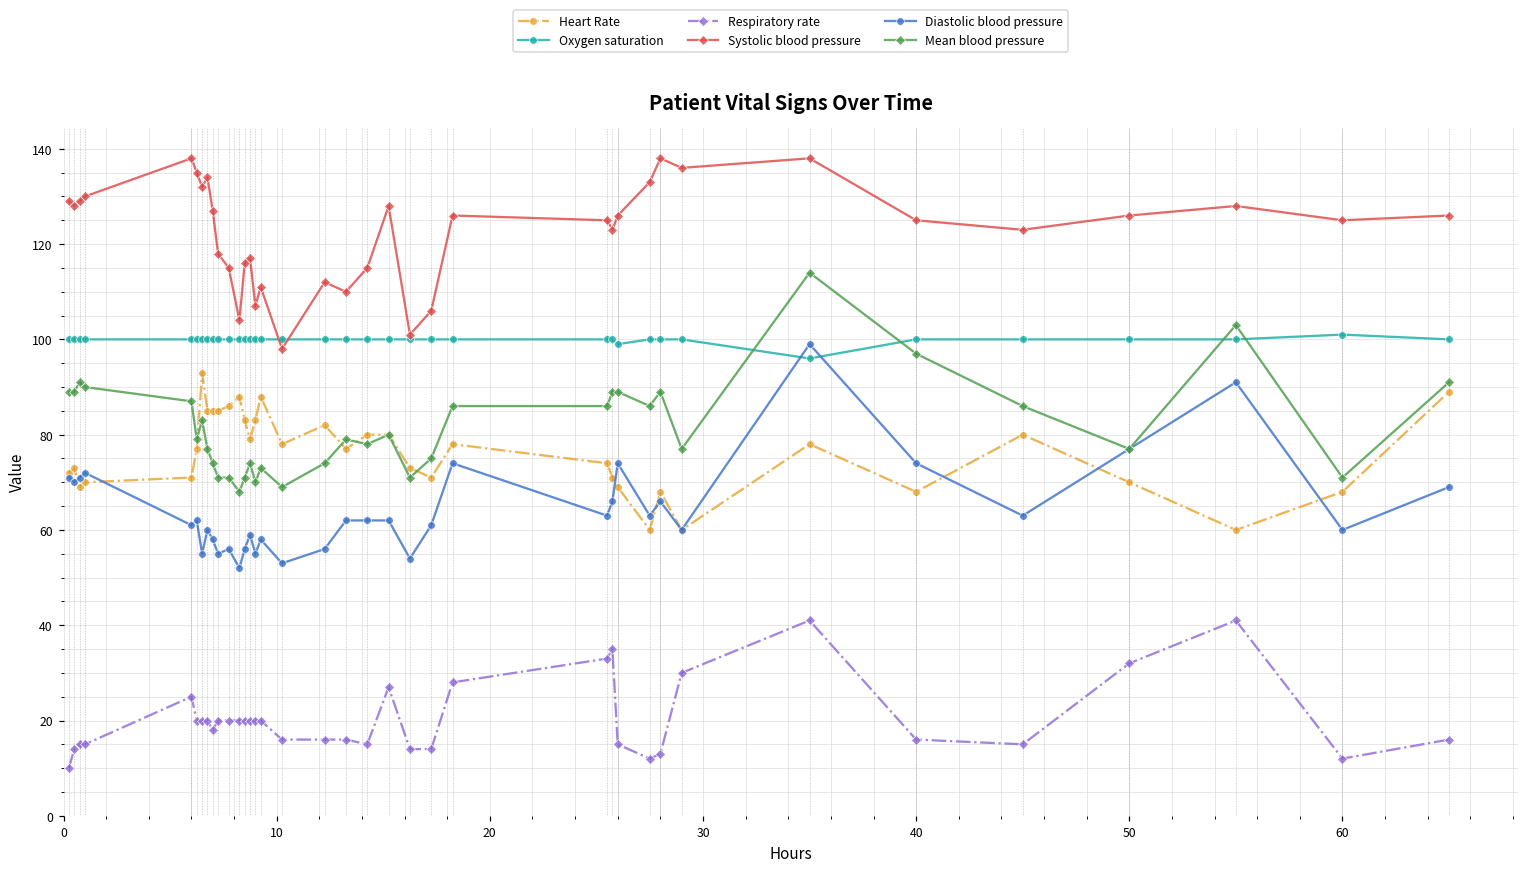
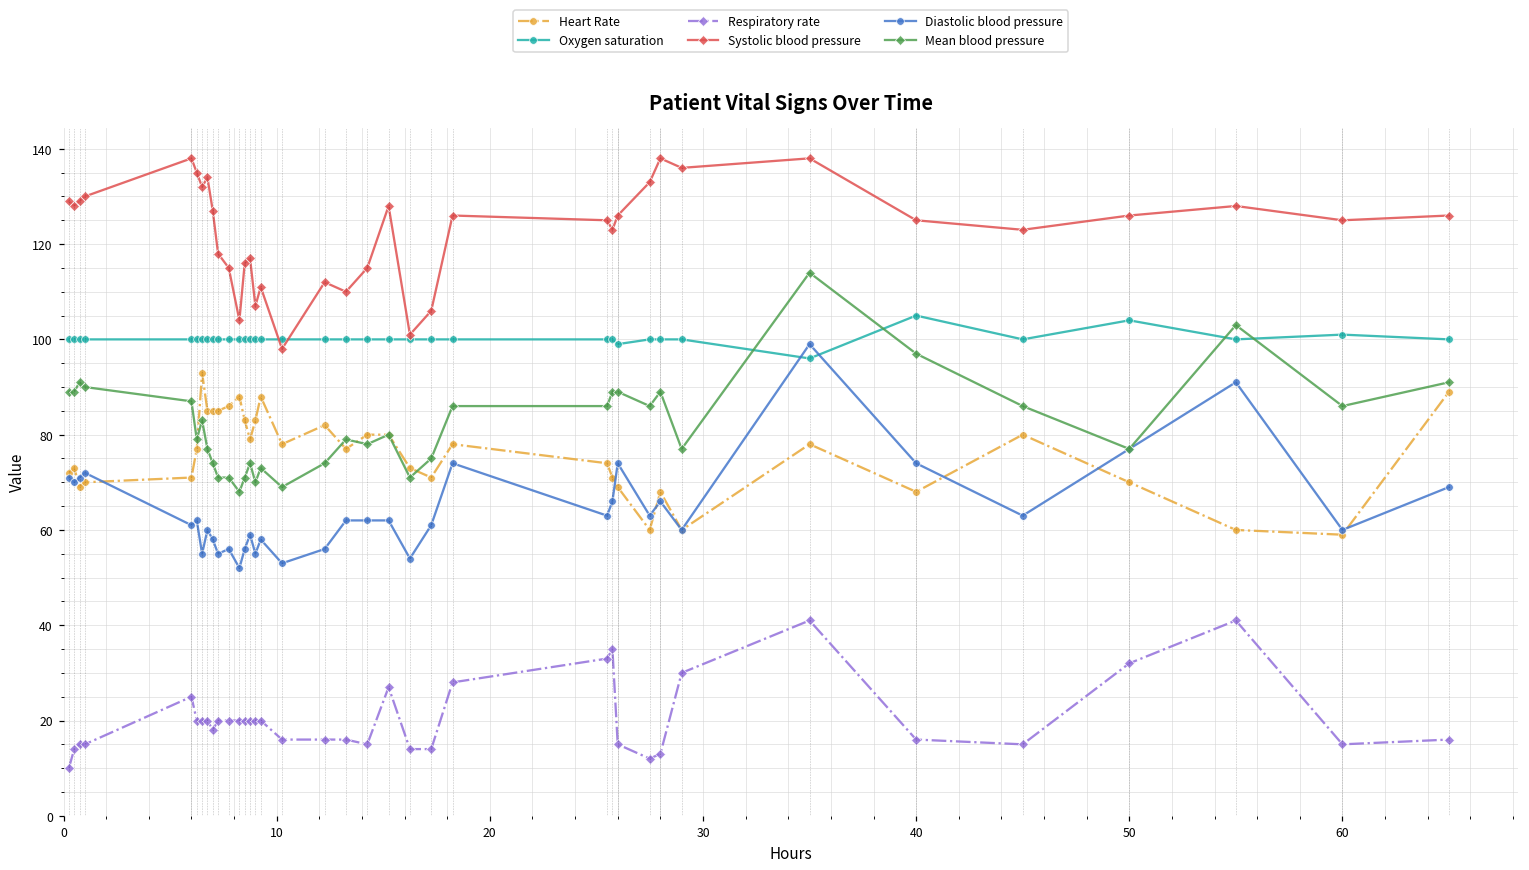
Oxygen saturation, 40: 100 -> 105
Oxygen saturation, 50: 100 -> 104
Heart Rate, 60: 68 -> 59
Respiratory rate, 60: 12 -> 15
Mean blood pressure, 60: 71 -> 86
